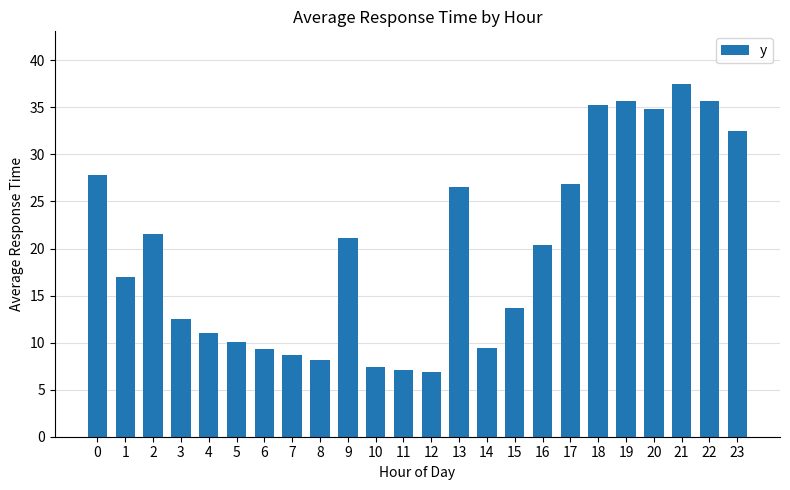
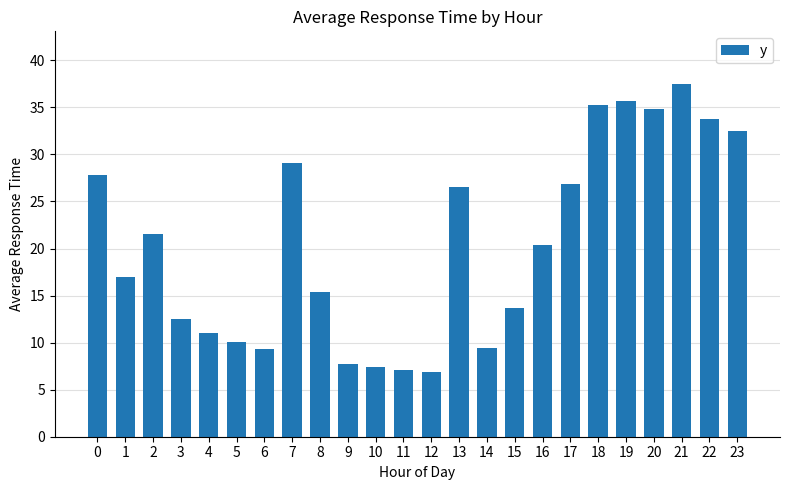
7: 9 -> 29
8: 8 -> 15
9: 21 -> 8
22: 36 -> 34
